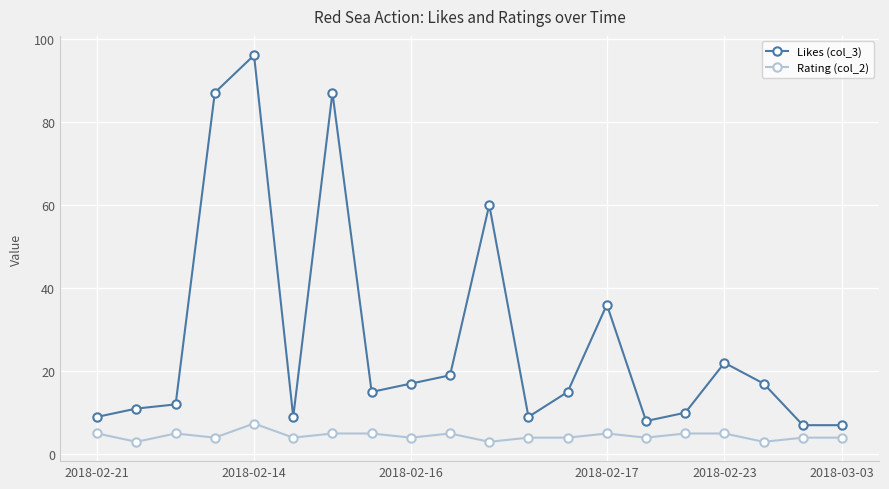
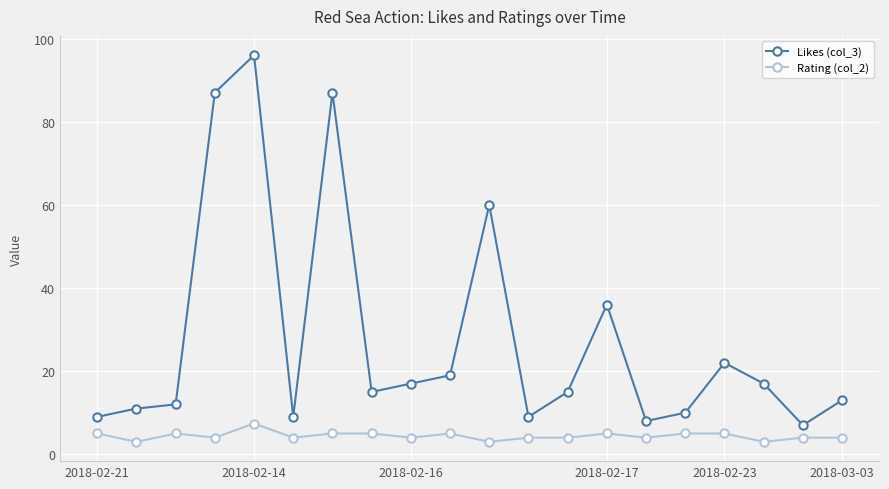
Likes (col_3), 2018-03-03: 7 -> 13
